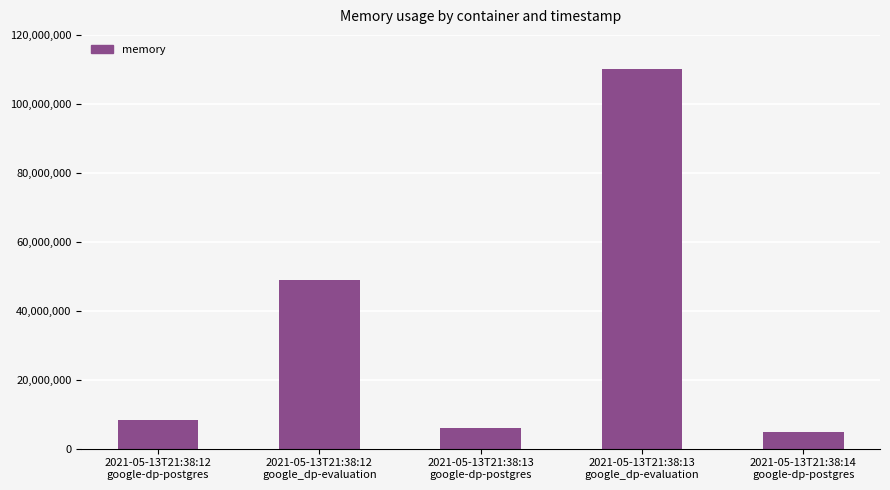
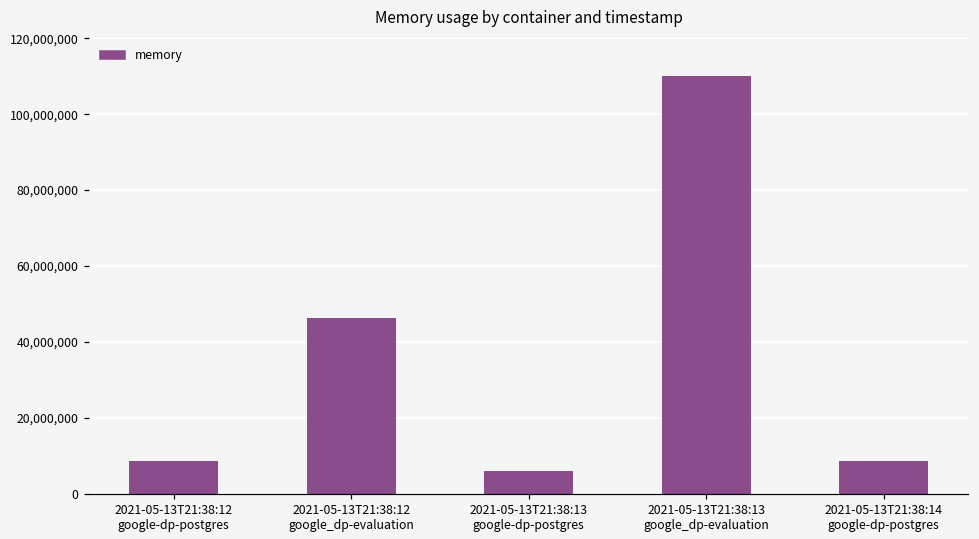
2021-05-13T21:38:12 google_dp-evaluation: 49,000,000 -> 46,000,000
2021-05-13T21:38:14 google-dp-postgres: 5,000,000 -> 8,000,000
